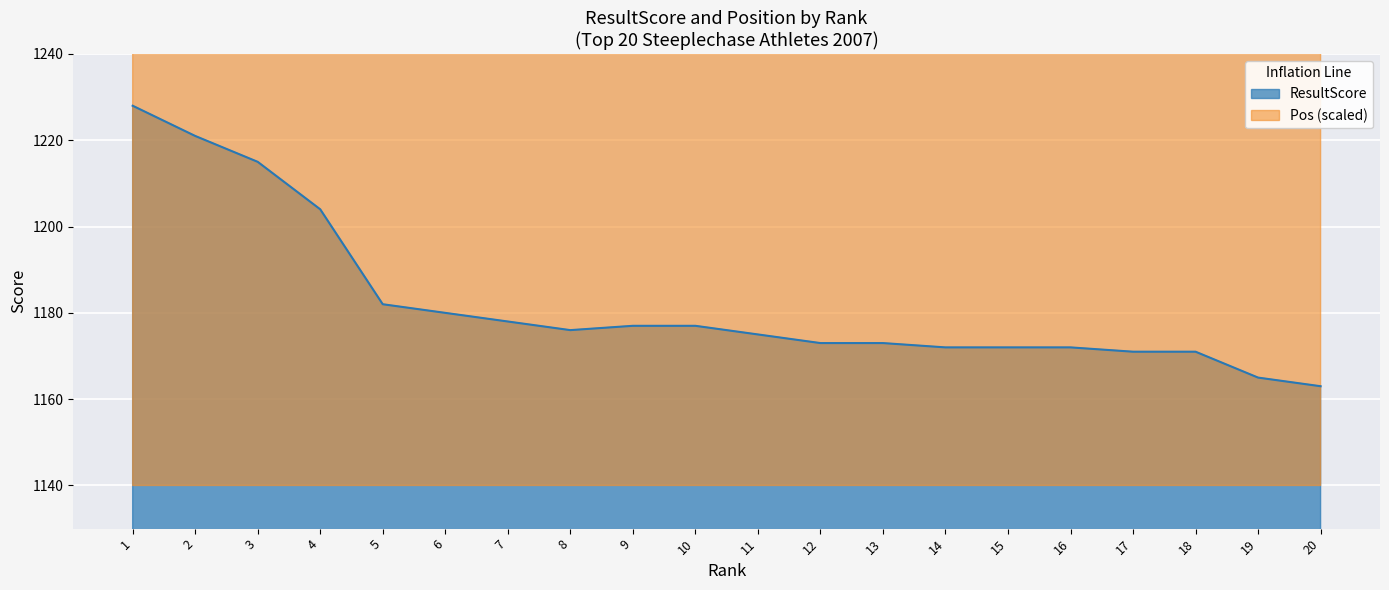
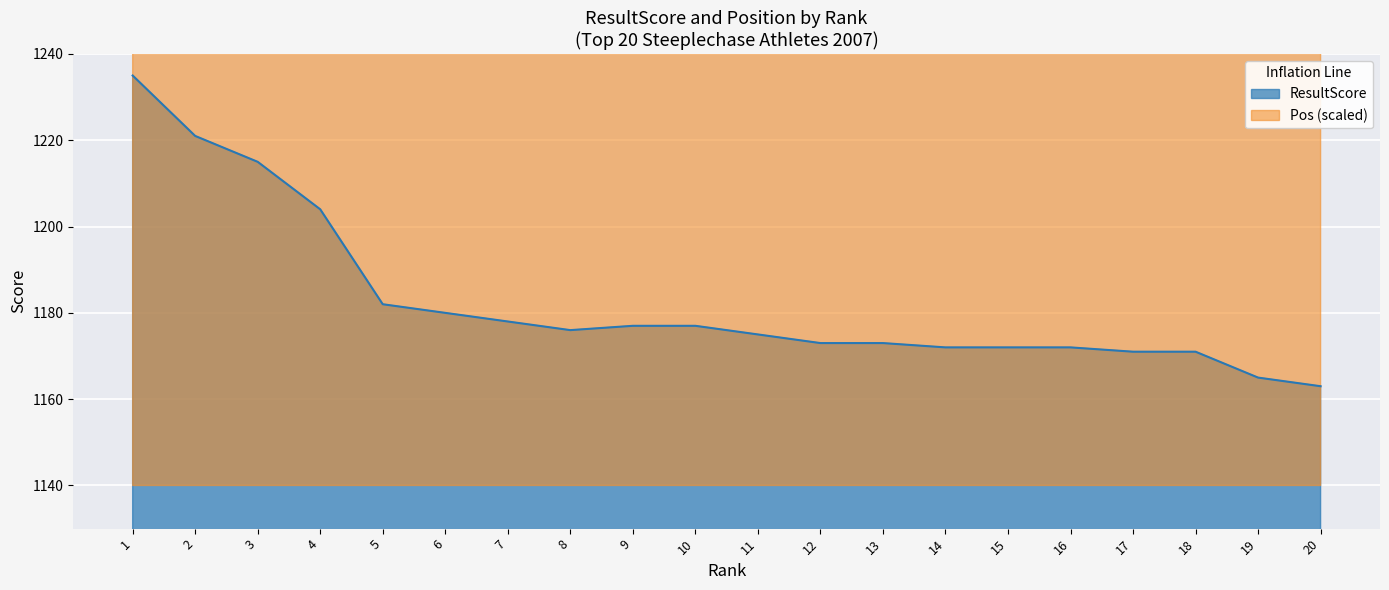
ResultScore, 1: 1228 -> 1235
